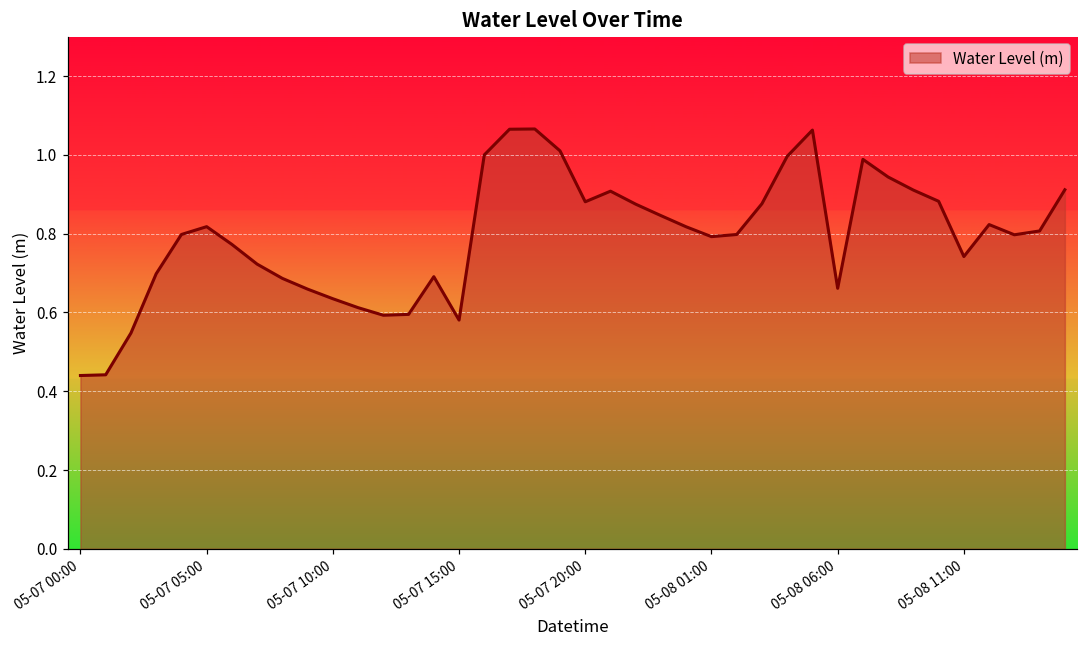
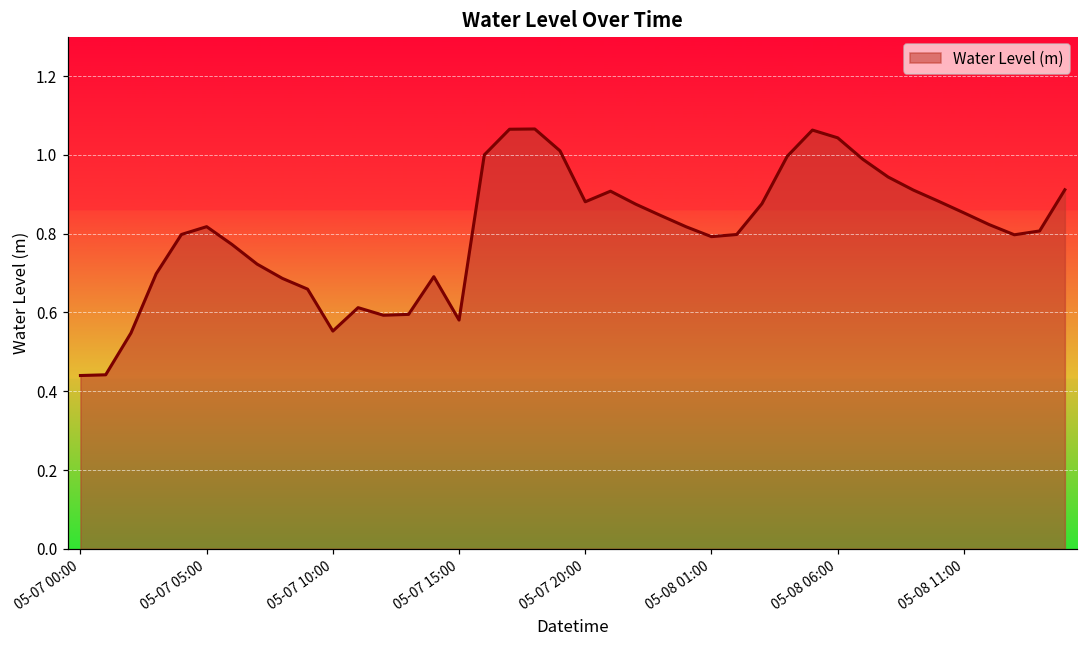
05-07 10:00: 0.63 -> 0.55
05-08 06:00: 0.66 -> 1.04
05-08 11:00: 0.74 -> 0.85
